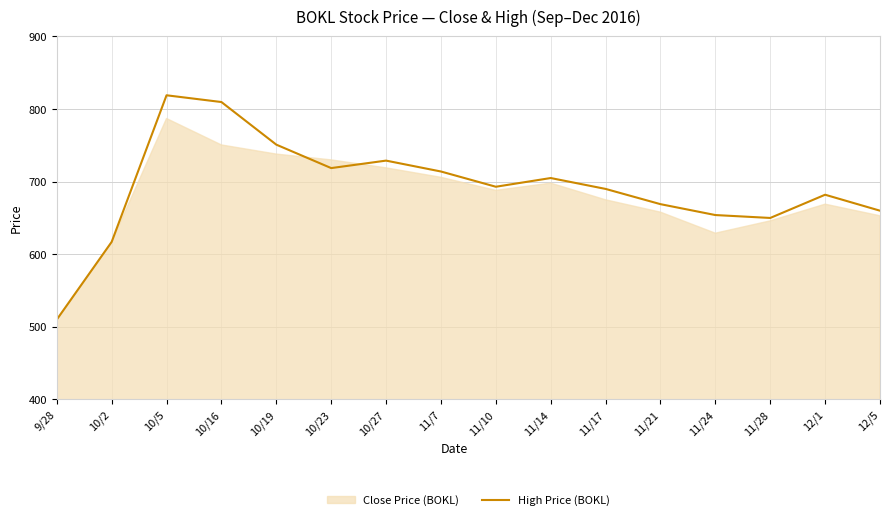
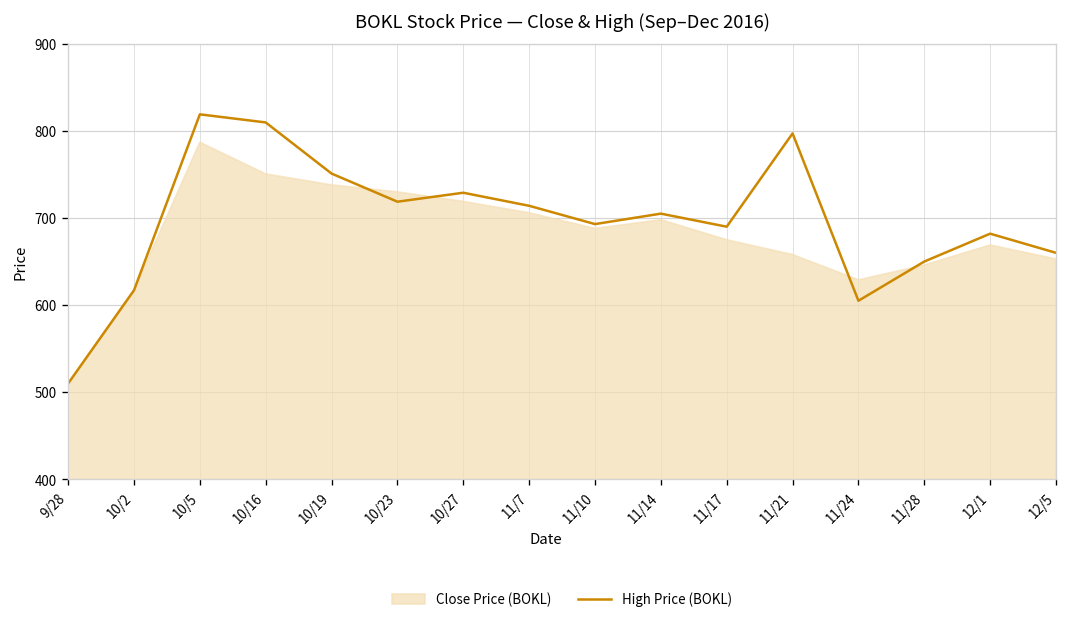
High Price (BOKL), 11/21: 670 -> 800
High Price (BOKL), 11/24: 650 -> 610
